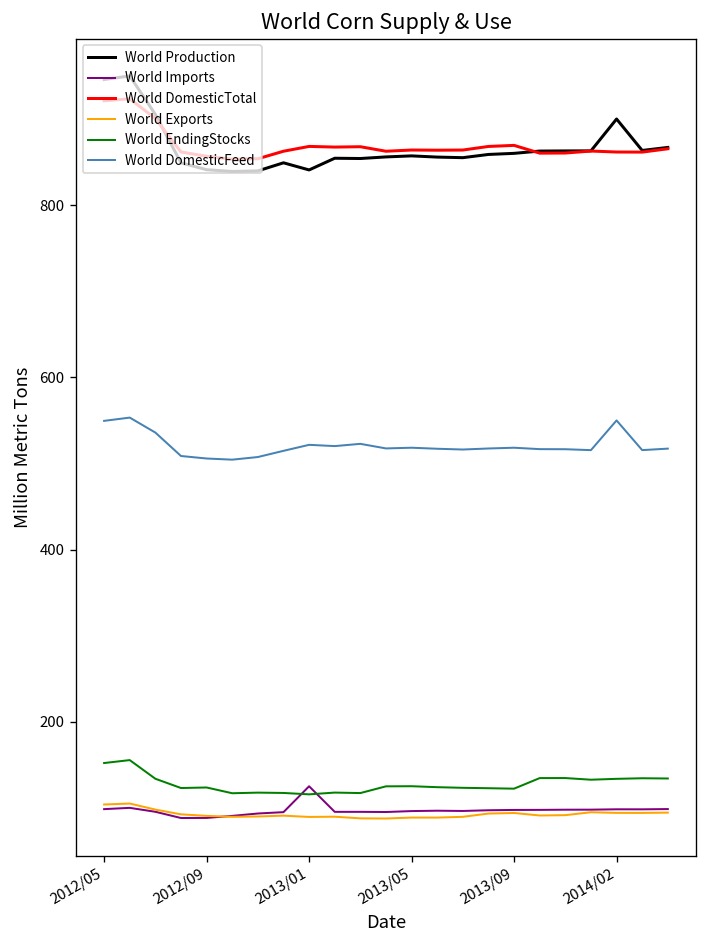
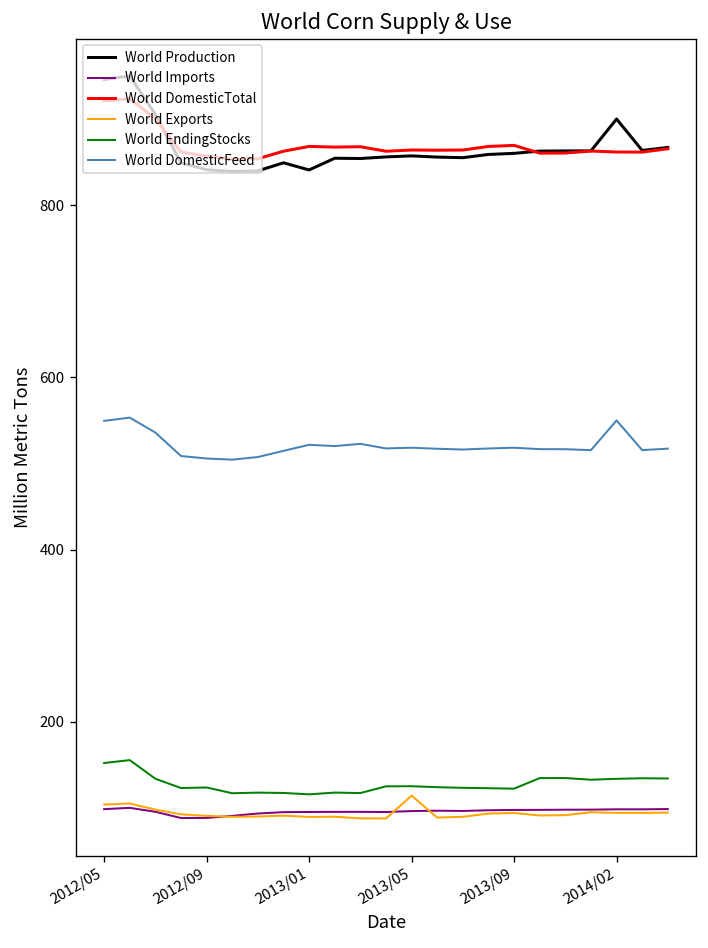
World Imports, 2013/01: 130 -> 100
World Exports, 2013/05: 90 -> 110
